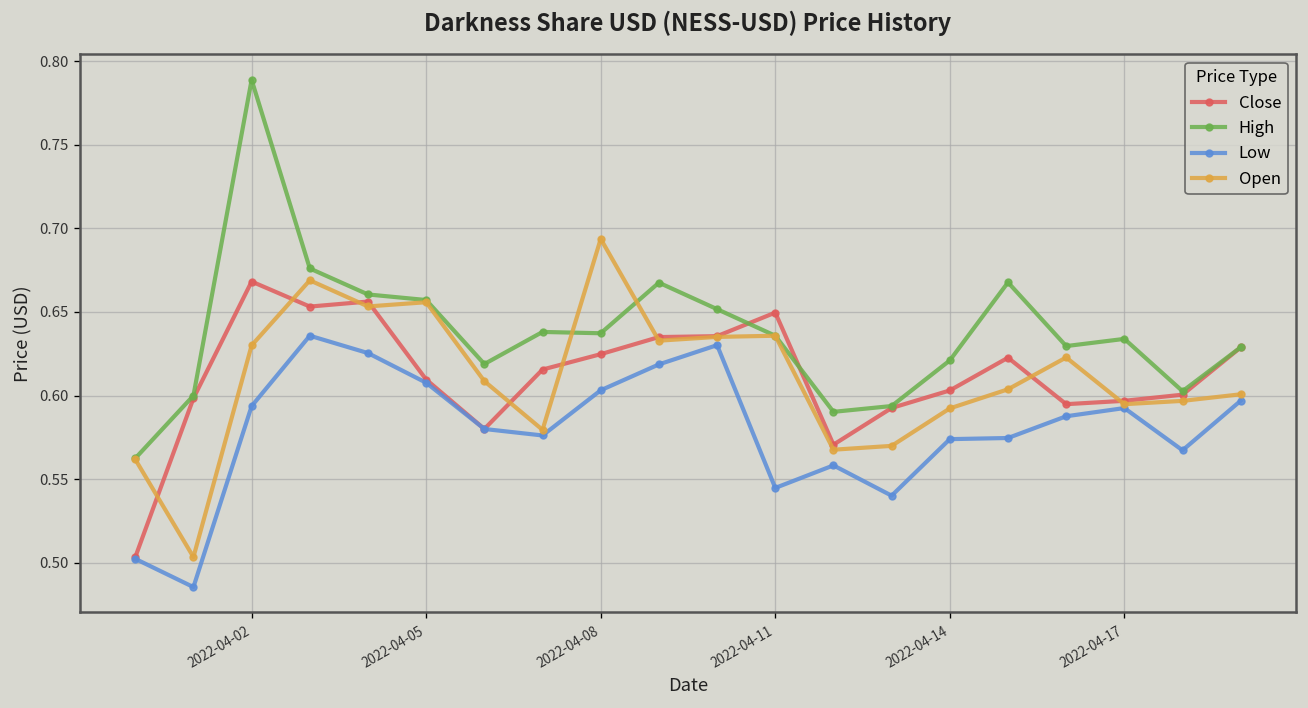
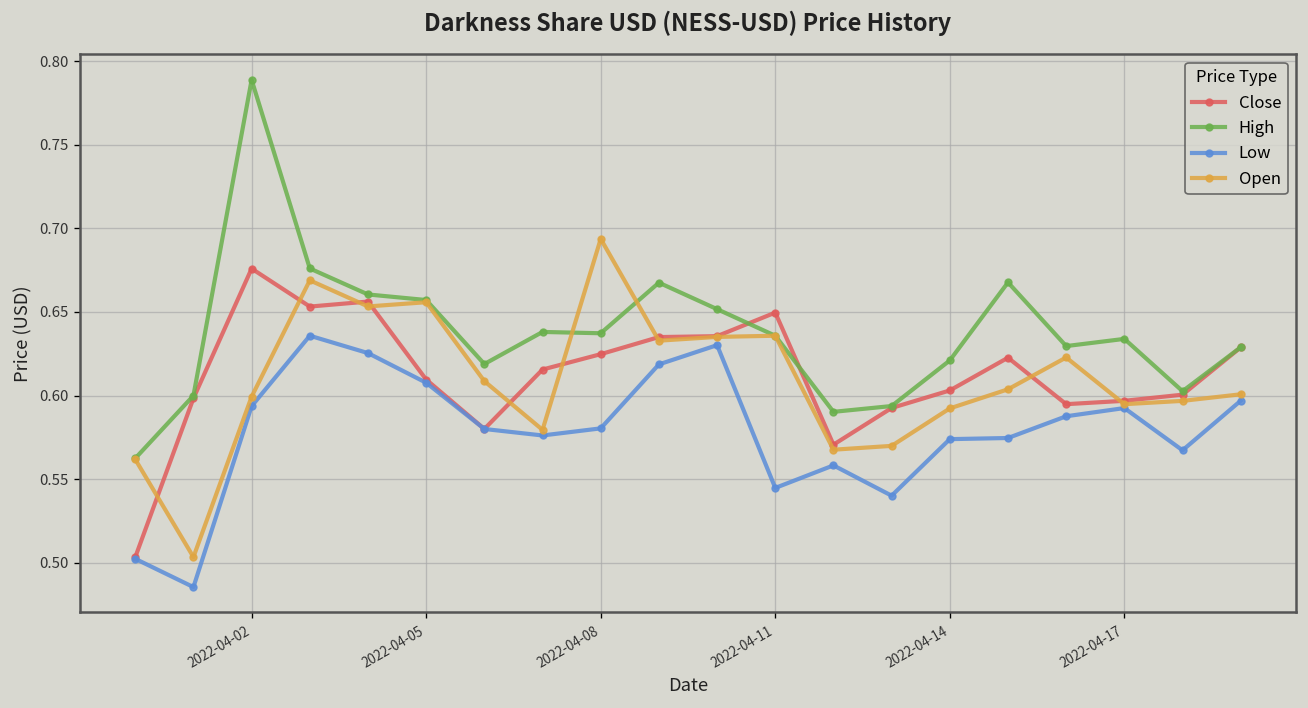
Close, 2022-04-02: 0.668 -> 0.676
Open, 2022-04-02: 0.630 -> 0.599
Low, 2022-04-08: 0.603 -> 0.580
